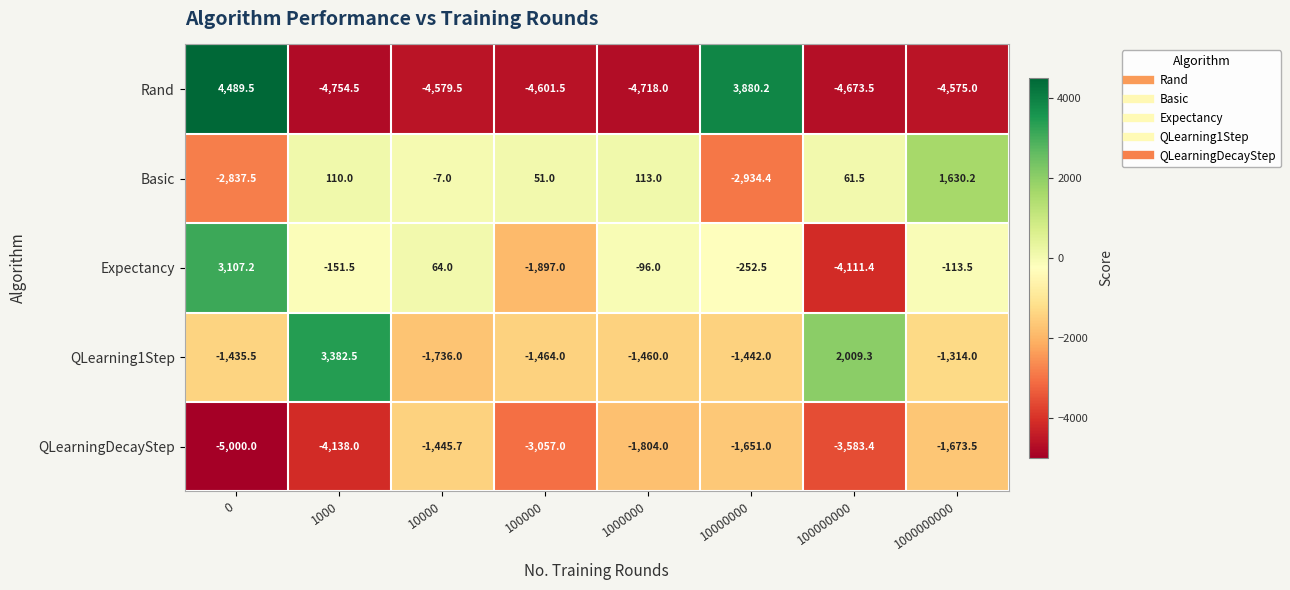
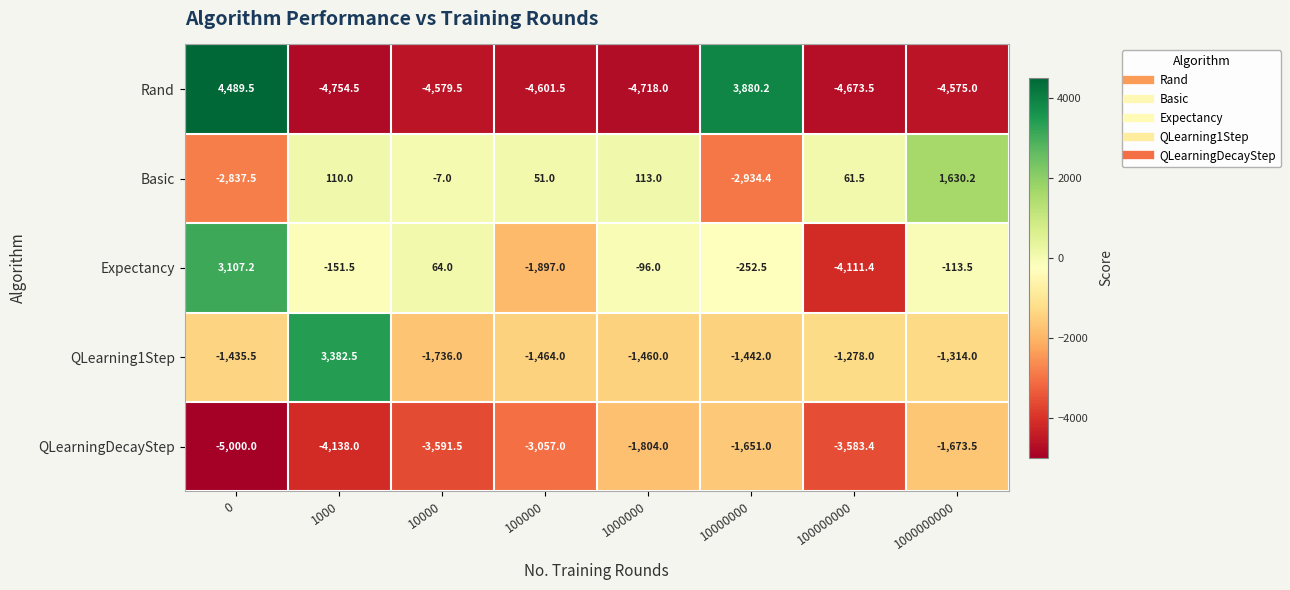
QLearning1Step, 100000000: 2,009.3 -> -1,278.0
QLearningDecayStep, 10000: -1,445.7 -> -3,591.5
